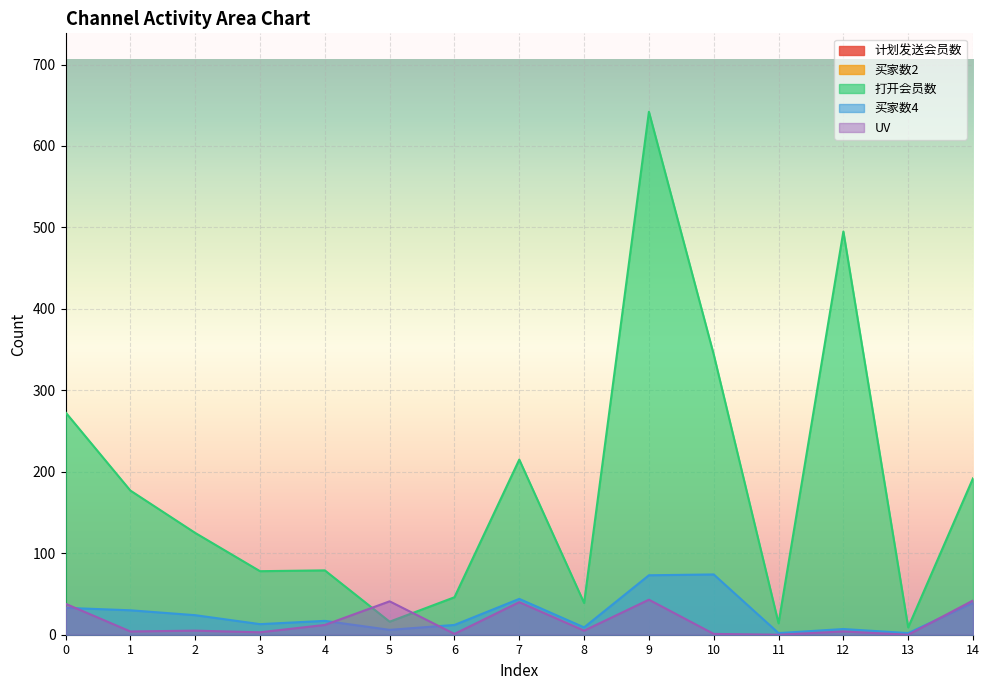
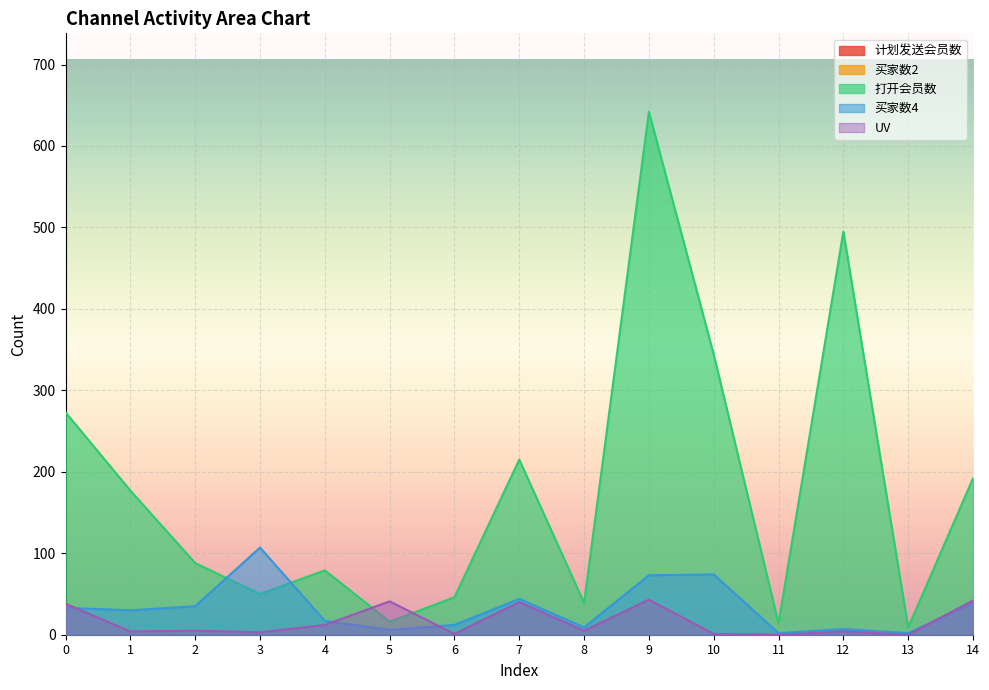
打开会员数, 2: 130 -> 90
买家数4, 2: 20 -> 40
打开会员数, 3: 80 -> 50
买家数4, 3: 10 -> 110
